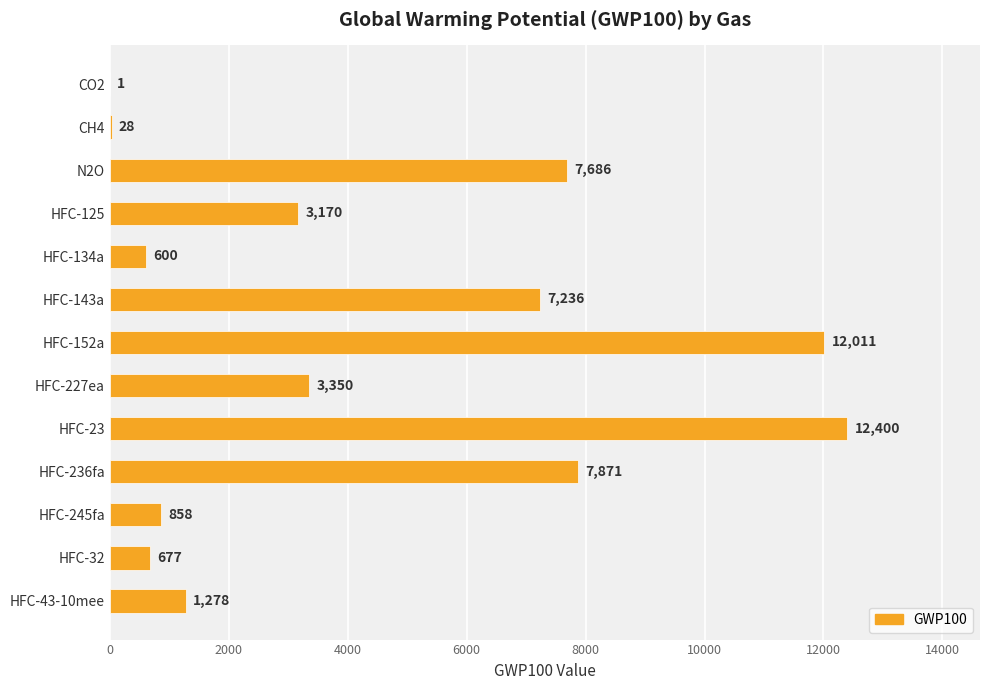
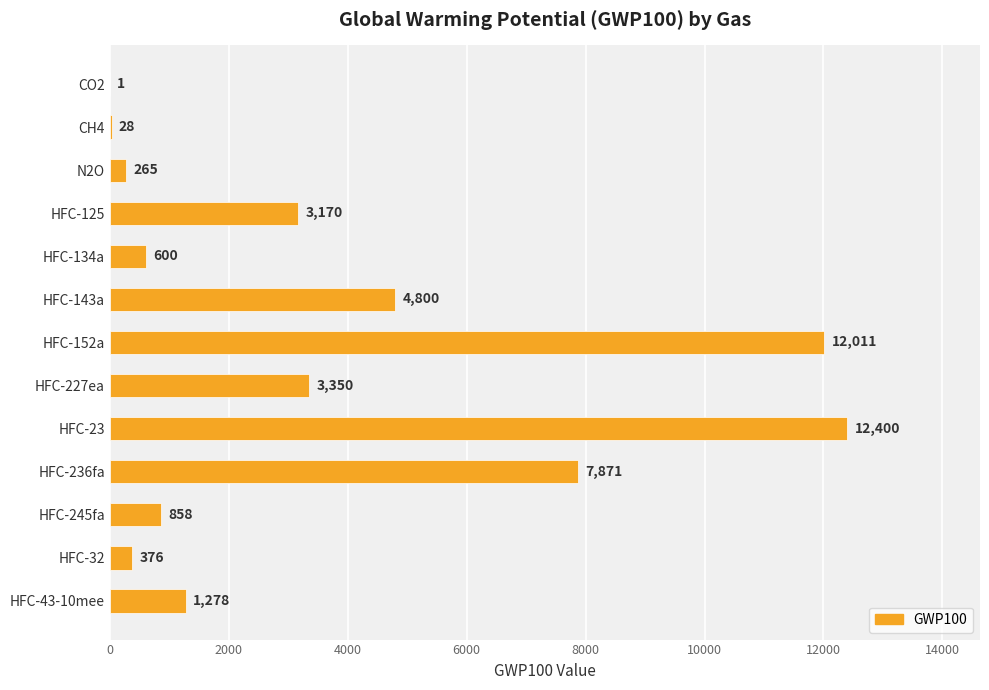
N2O: 7,686 -> 265
HFC-143a: 7,236 -> 4,800
HFC-32: 677 -> 376
